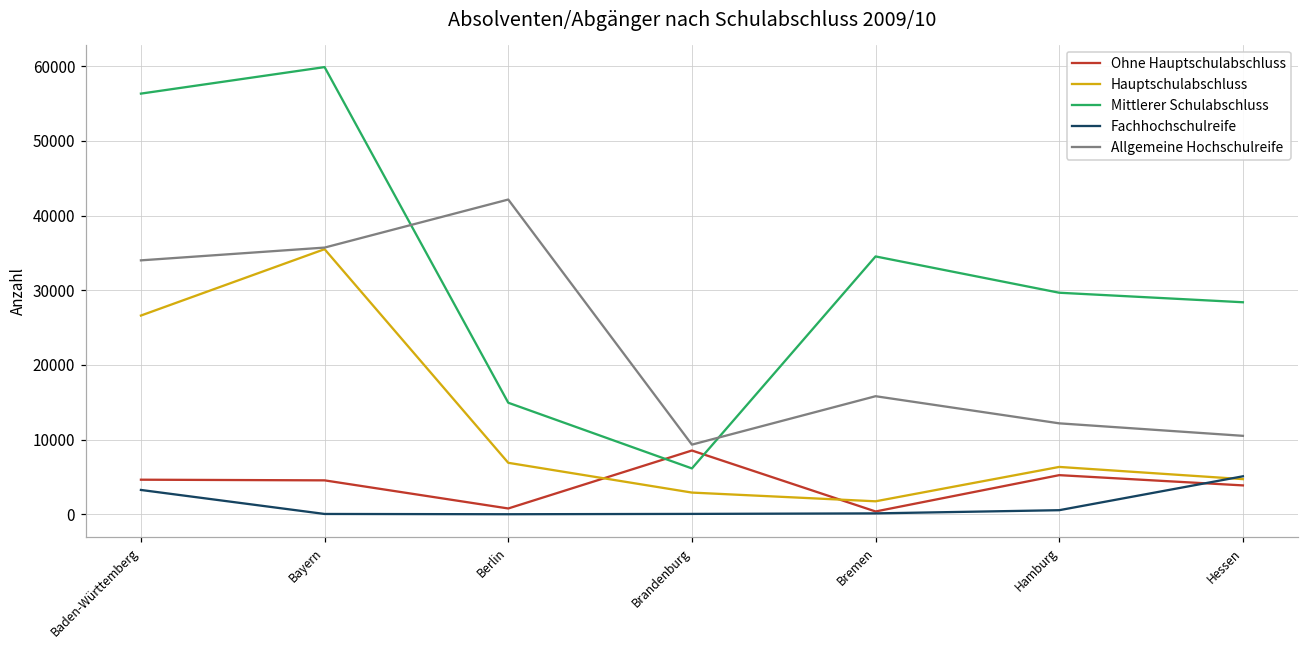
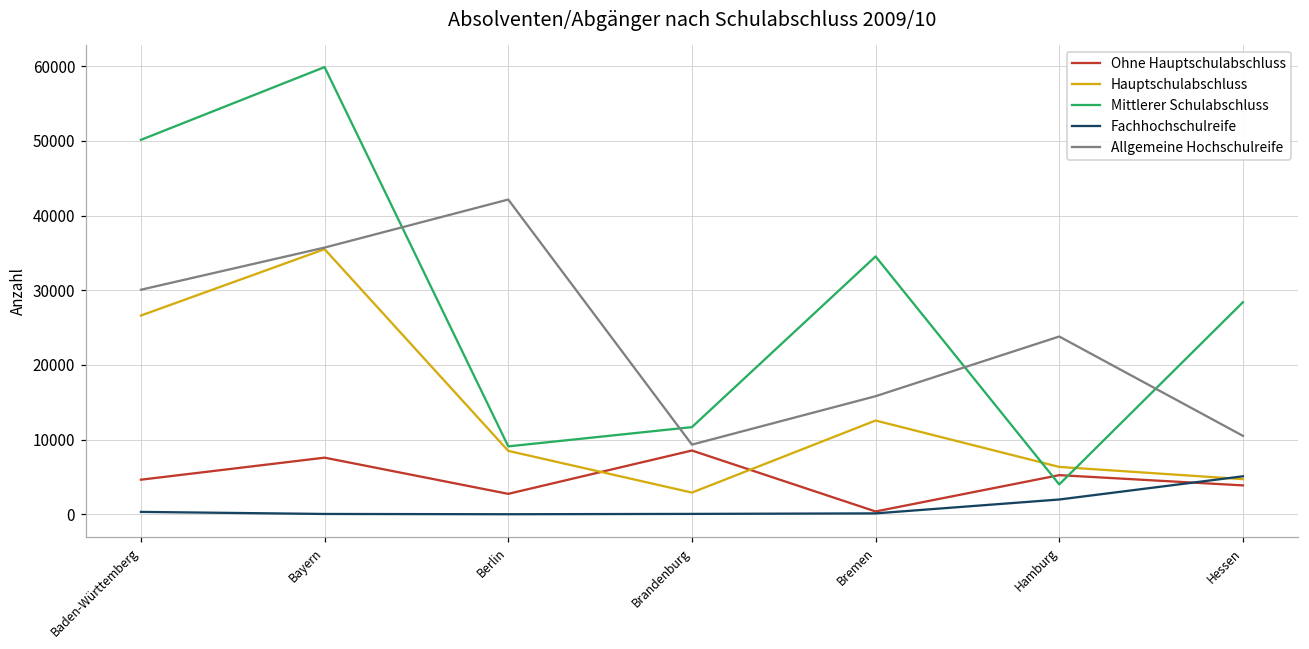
Mittlerer Schulabschluss, Baden-Württemberg: 56000 -> 50000
Fachhochschulreife, Baden-Württemberg: 3000 -> 0
Allgemeine Hochschulreife, Baden-Württemberg: 34000 -> 30000
Ohne Hauptschulabschluss, Bayern: 5000 -> 8000
Ohne Hauptschulabschluss, Berlin: 1000 -> 3000
Hauptschulabschluss, Berlin: 7000 -> 8000
Mittlerer Schulabschluss, Berlin: 15000 -> 9000
Mittlerer Schulabschluss, Brandenburg: 6000 -> 12000
Hauptschulabschluss, Bremen: 2000 -> 13000
Mittlerer Schulabschluss, Hamburg: 30000 -> 4000
Fachhochschulreife, Hamburg: 1000 -> 2000
Allgemeine Hochschulreife, Hamburg: 12000 -> 24000
